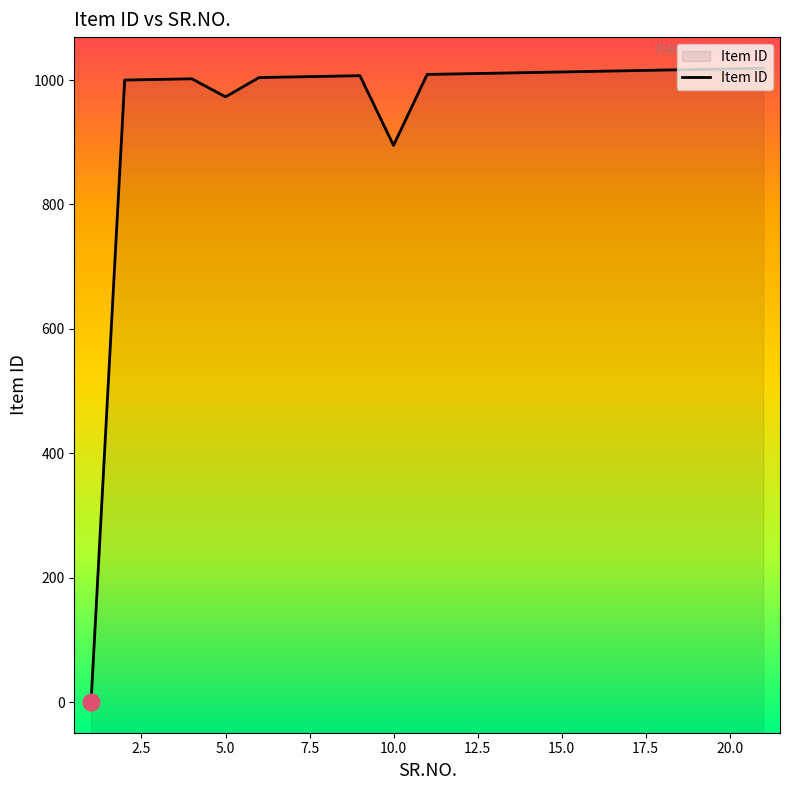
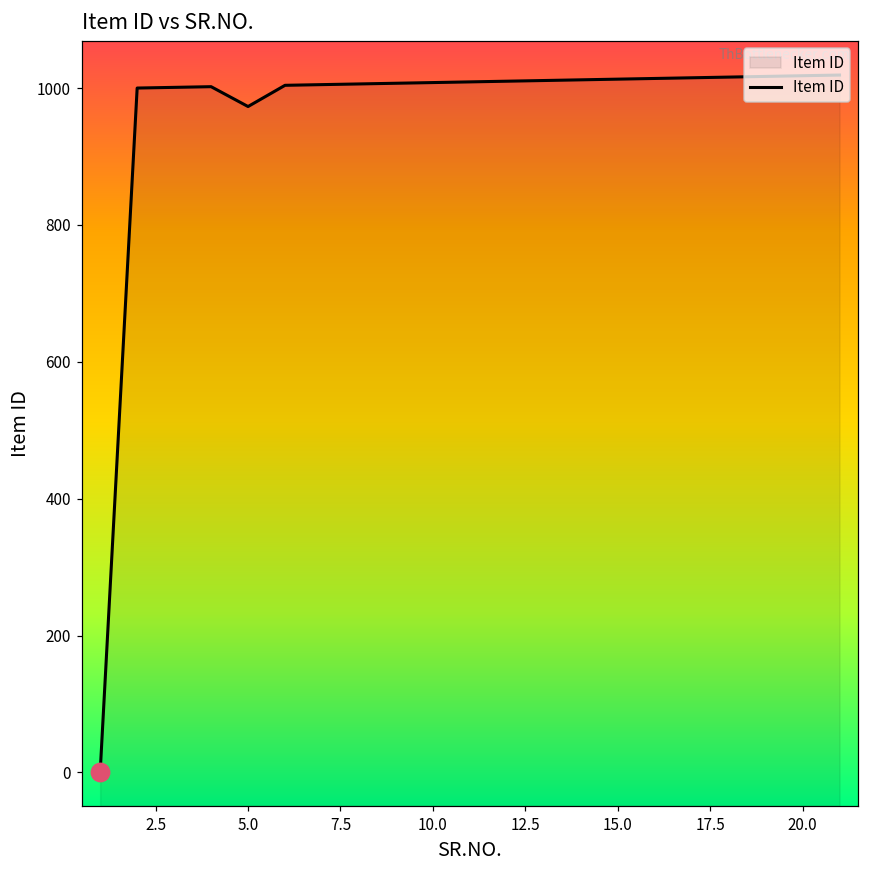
Item ID, 10.0: 900 -> 1010
